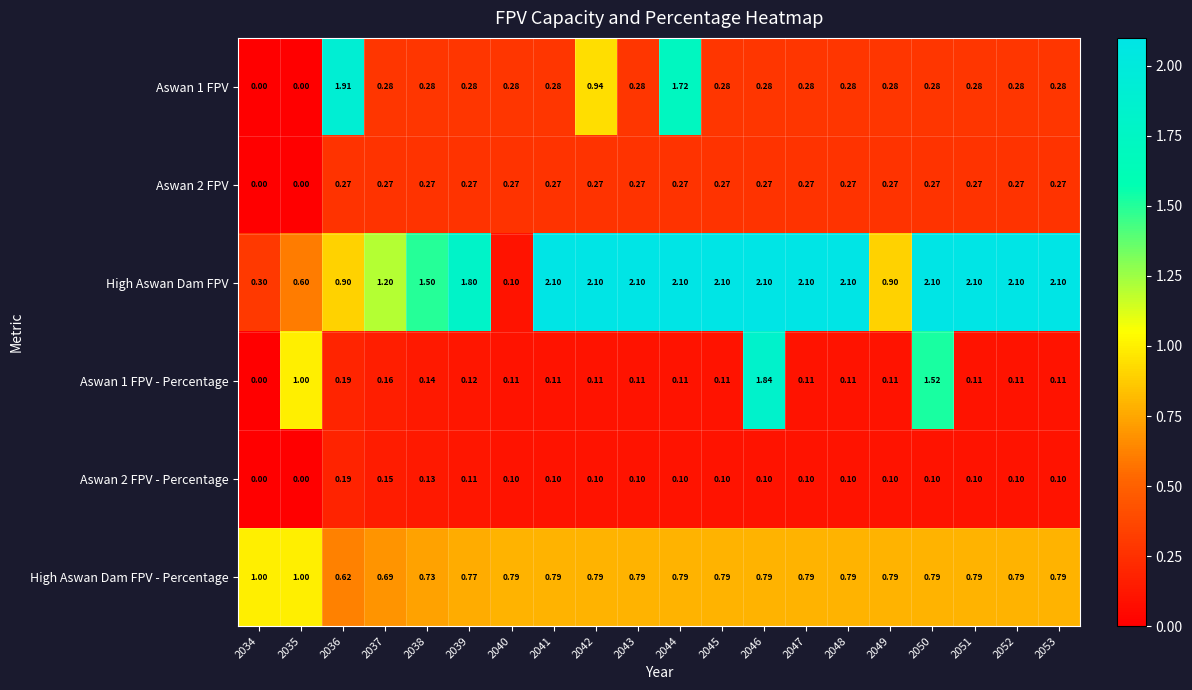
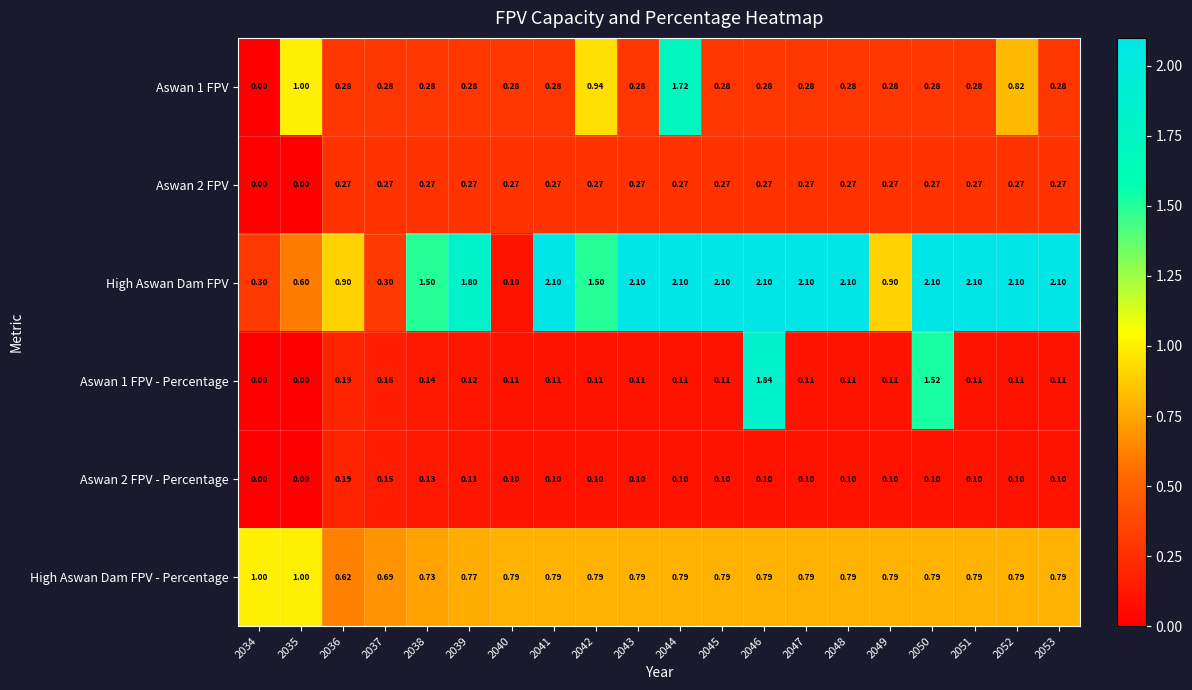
Aswan 1 FPV, 2035: 0.00 -> 1.00
Aswan 1 FPV, 2036: 1.91 -> 0.28
Aswan 1 FPV, 2052: 0.28 -> 0.82
High Aswan Dam FPV, 2037: 1.20 -> 0.30
High Aswan Dam FPV, 2042: 2.10 -> 1.50
Aswan 1 FPV - Percentage, 2035: 1.00 -> 0.00
